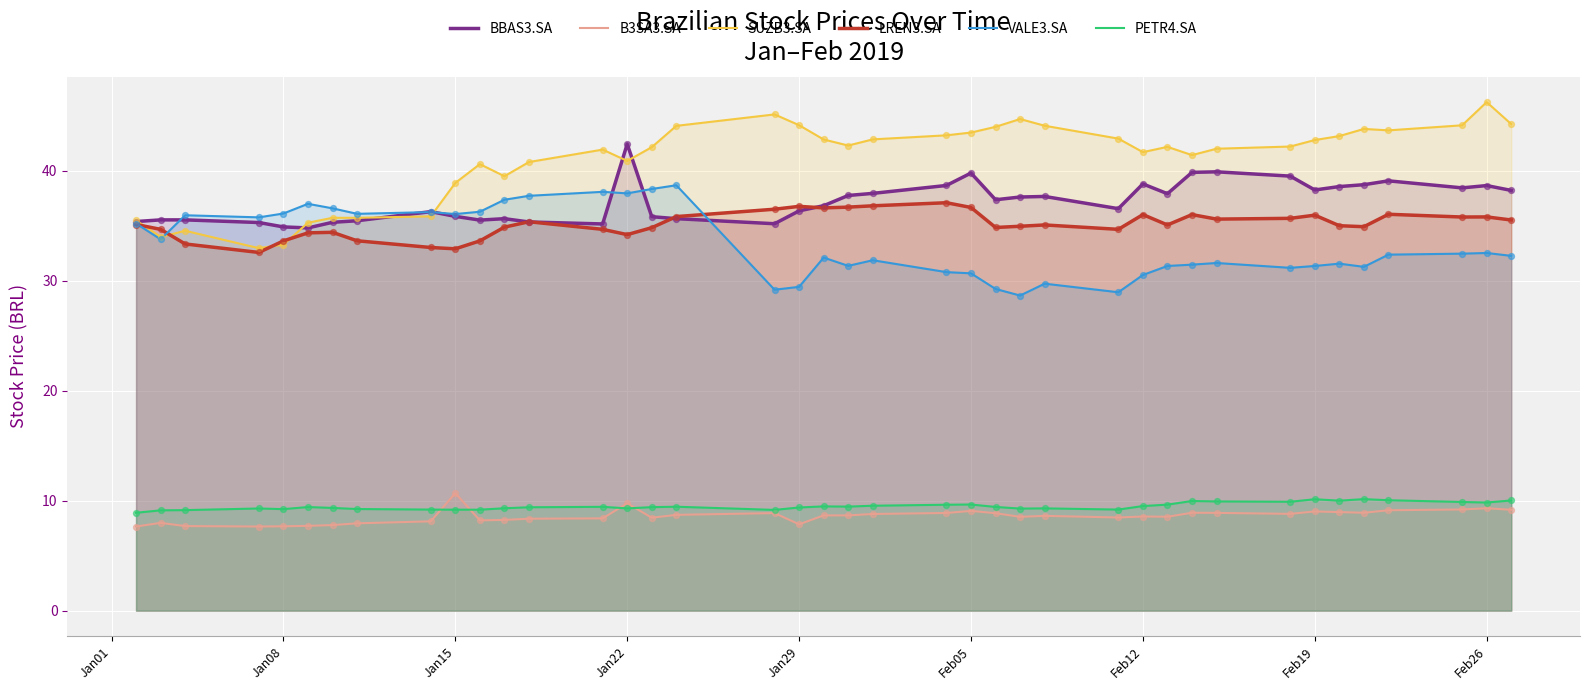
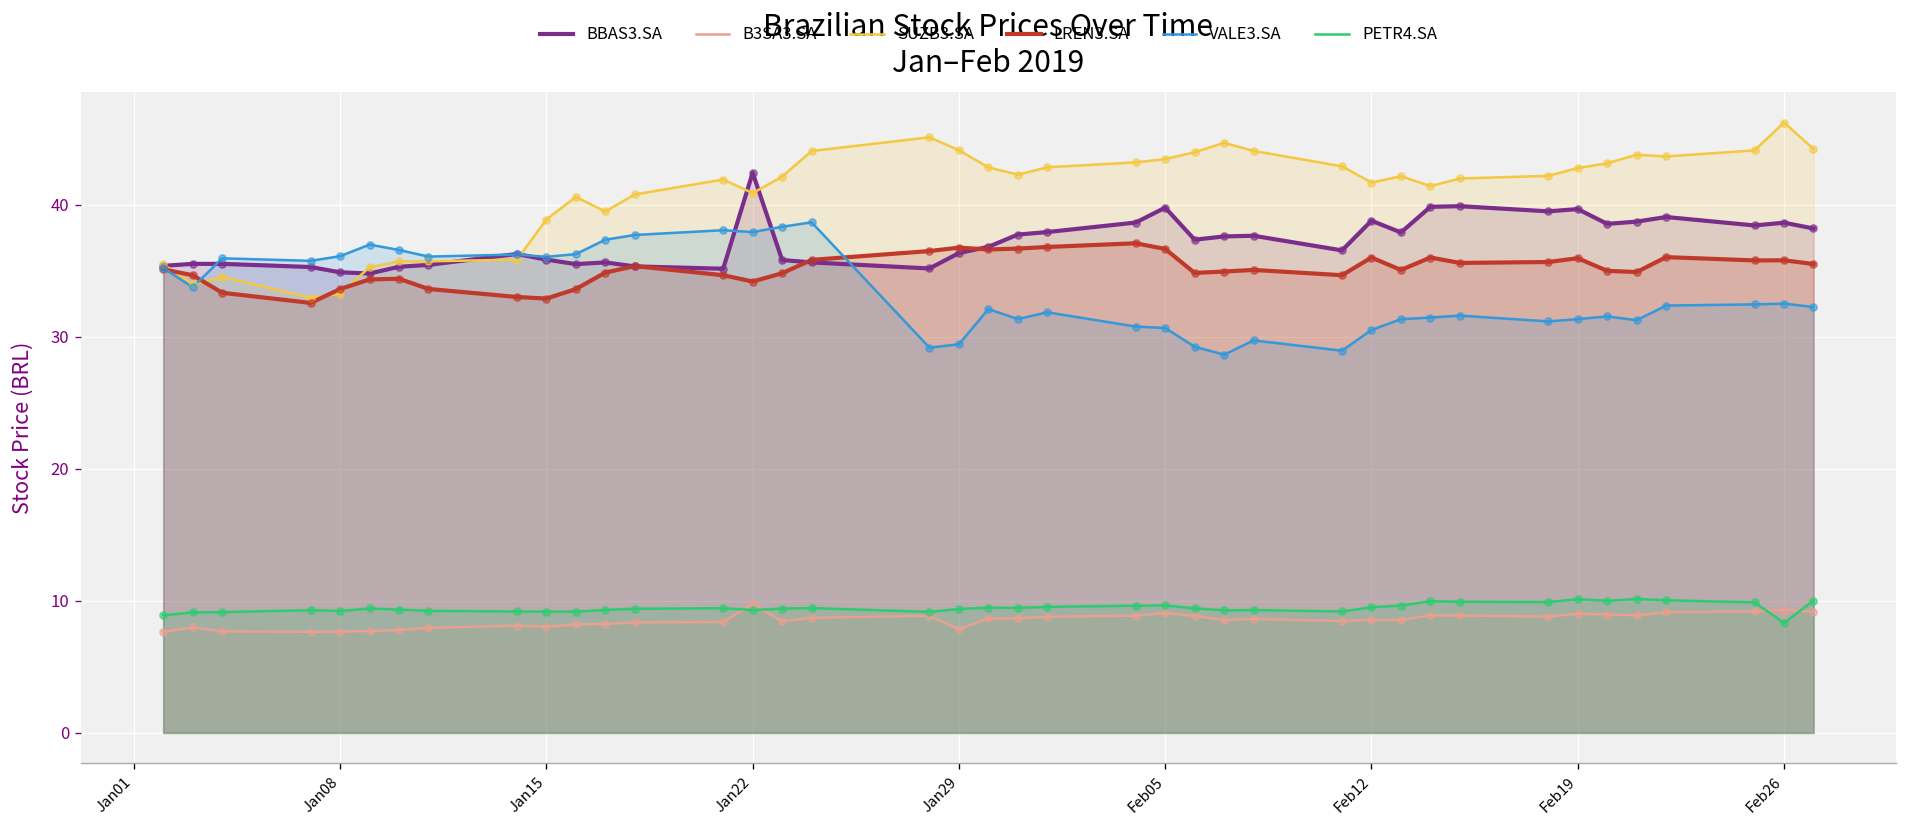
B3SA3.SA, Jan15: 10.7 -> 8.0
BBAS3.SA, Feb19: 38.3 -> 39.7
PETR4.SA, Feb26: 9.8 -> 8.3
